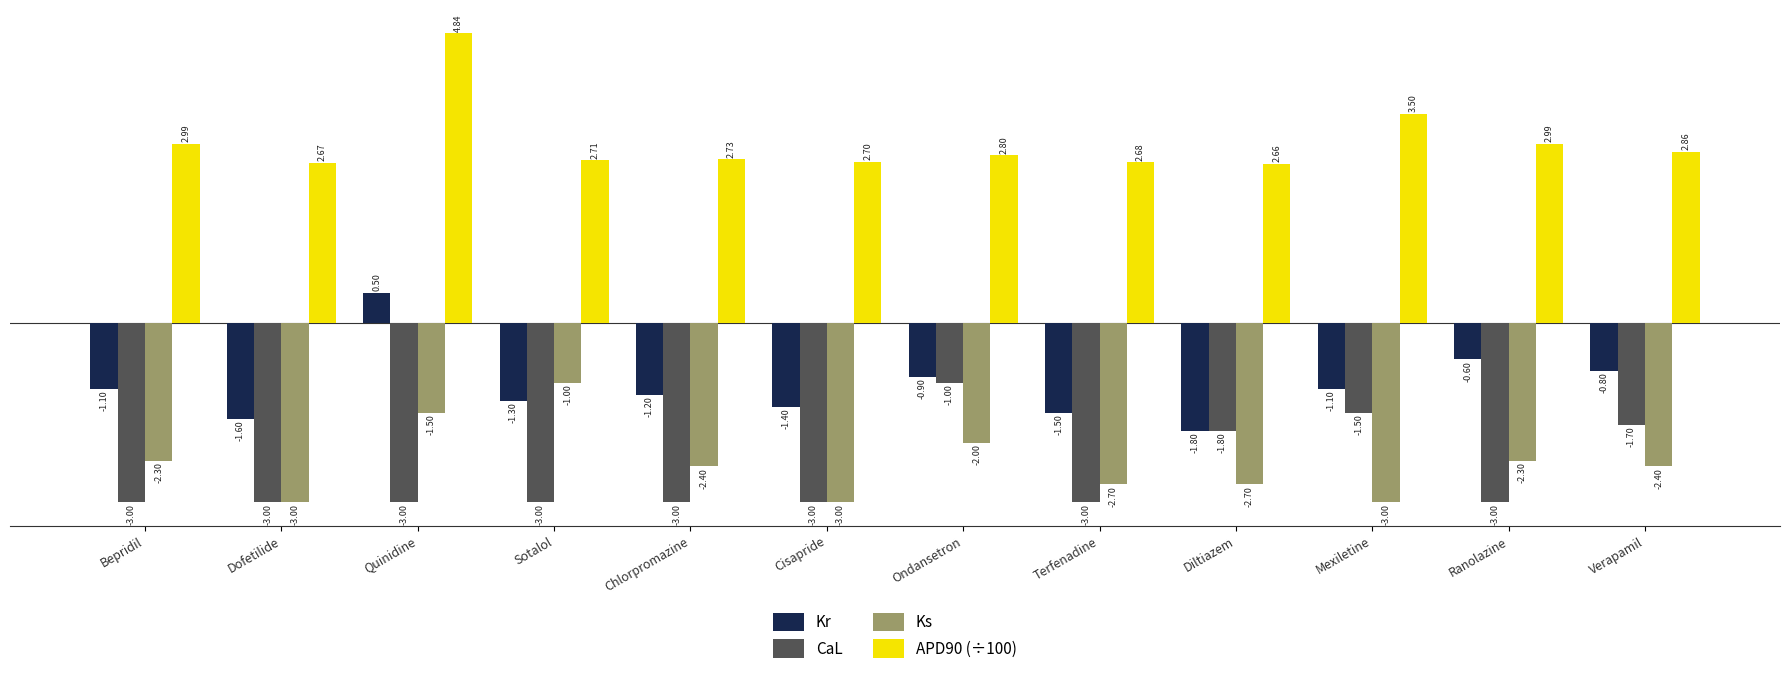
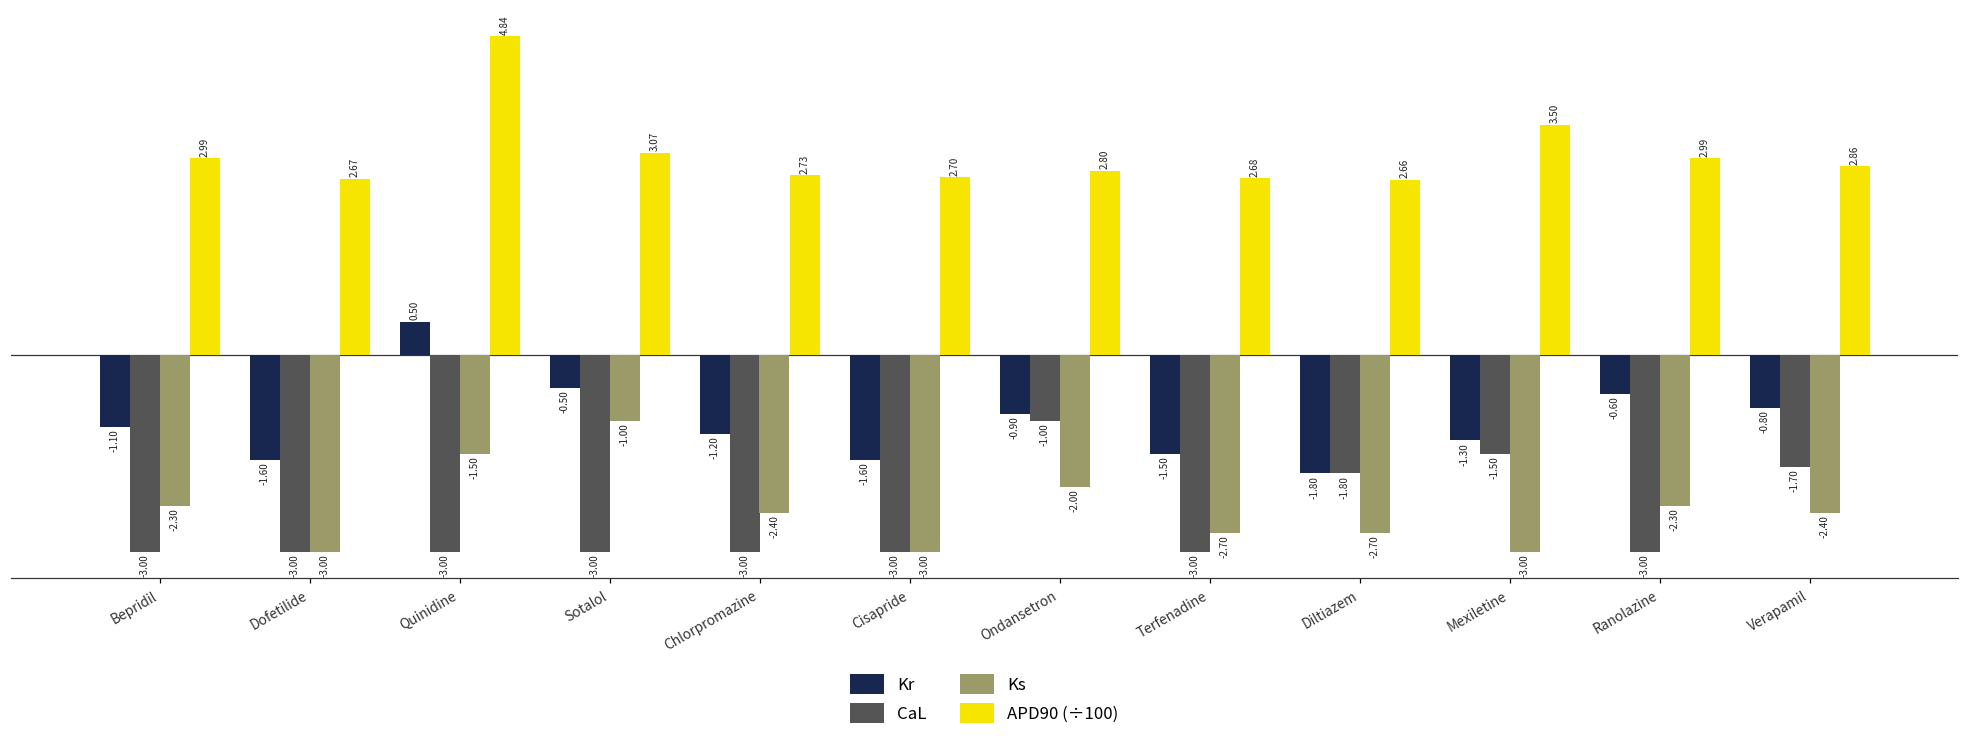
Kr, Sotalol: -1.30 -> -0.50
APD90 (÷100), Sotalol: 2.71 -> 3.07
Kr, Cisapride: -1.40 -> -1.60
Kr, Mexiletine: -1.10 -> -1.30
